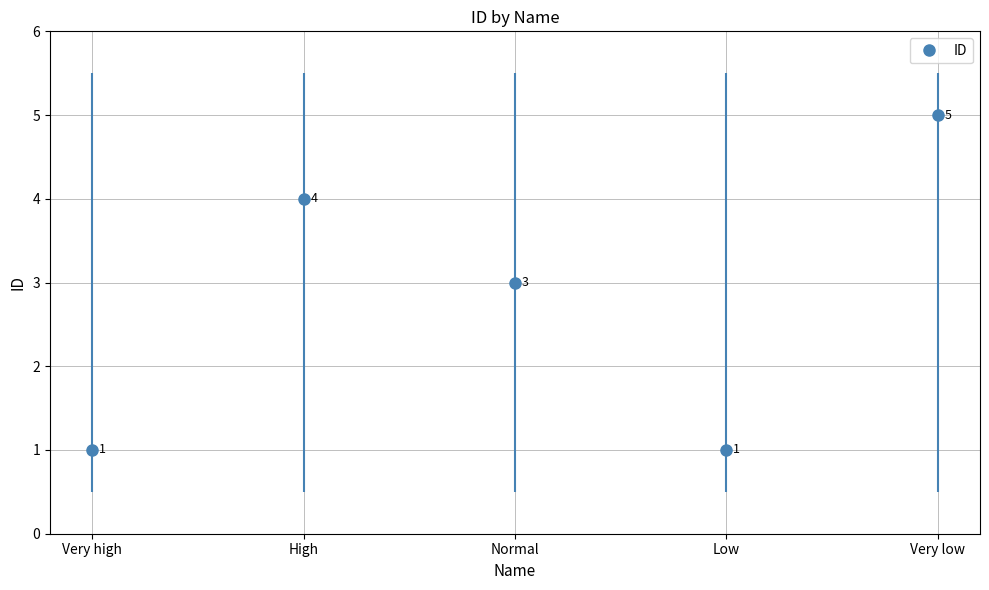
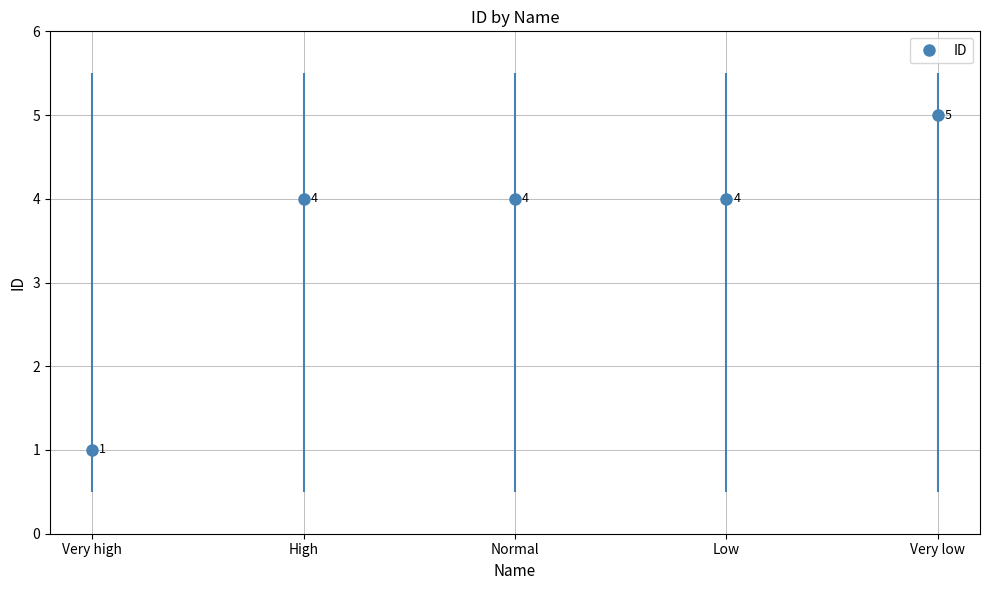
Normal: 3 -> 4
Low: 1 -> 4
